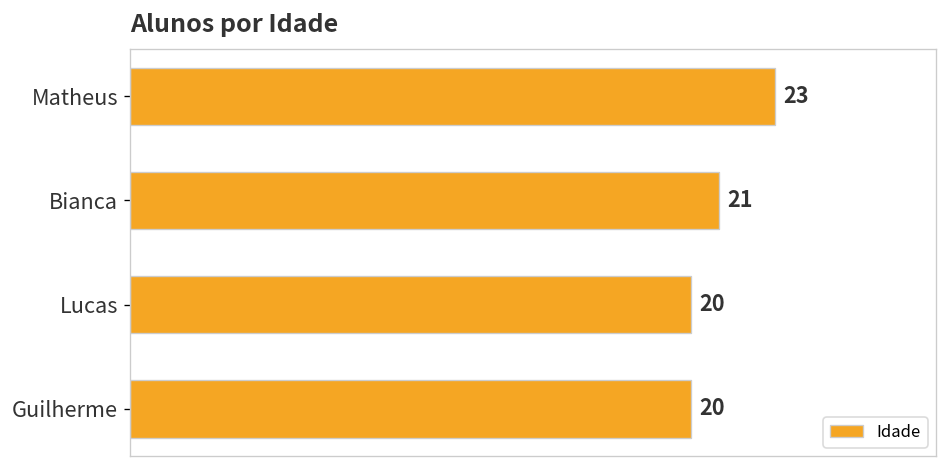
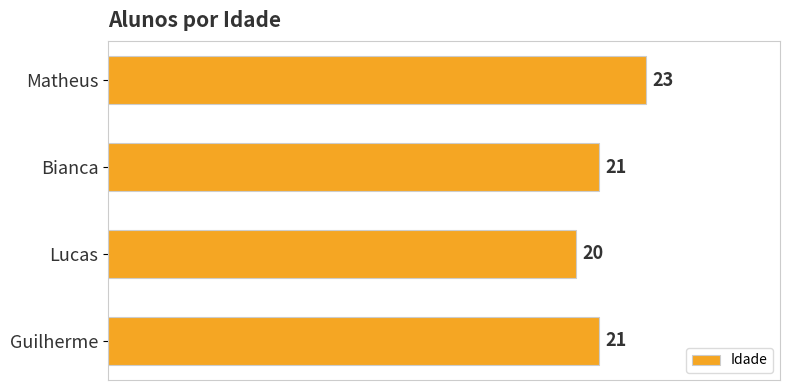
Guilherme: 20 -> 21
